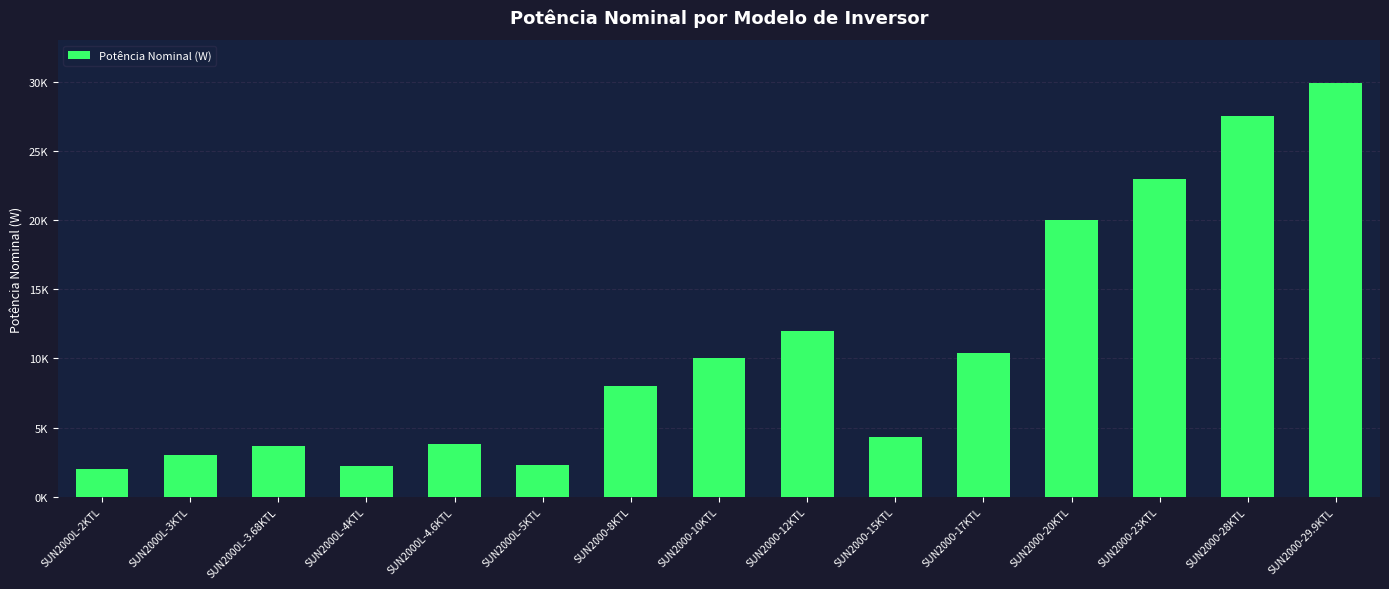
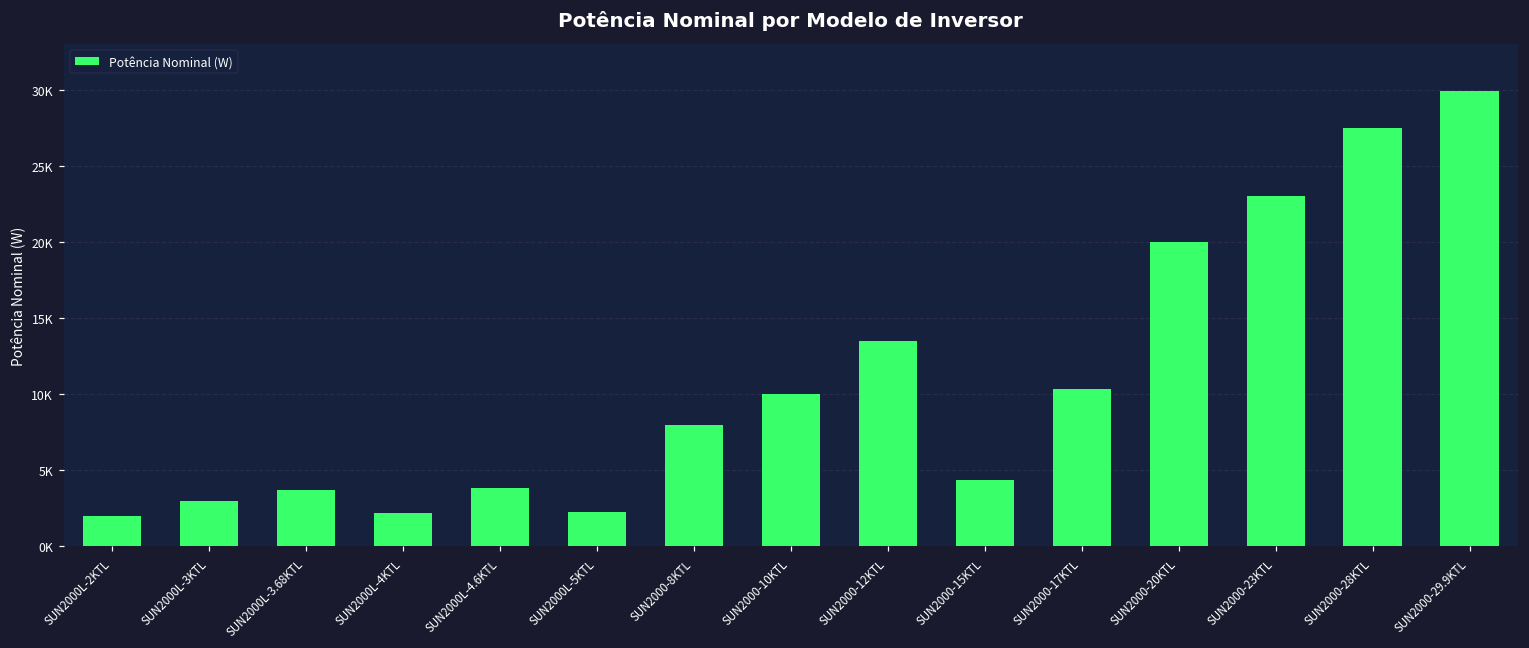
SUN2000-12KTL: 12000 -> 13500
